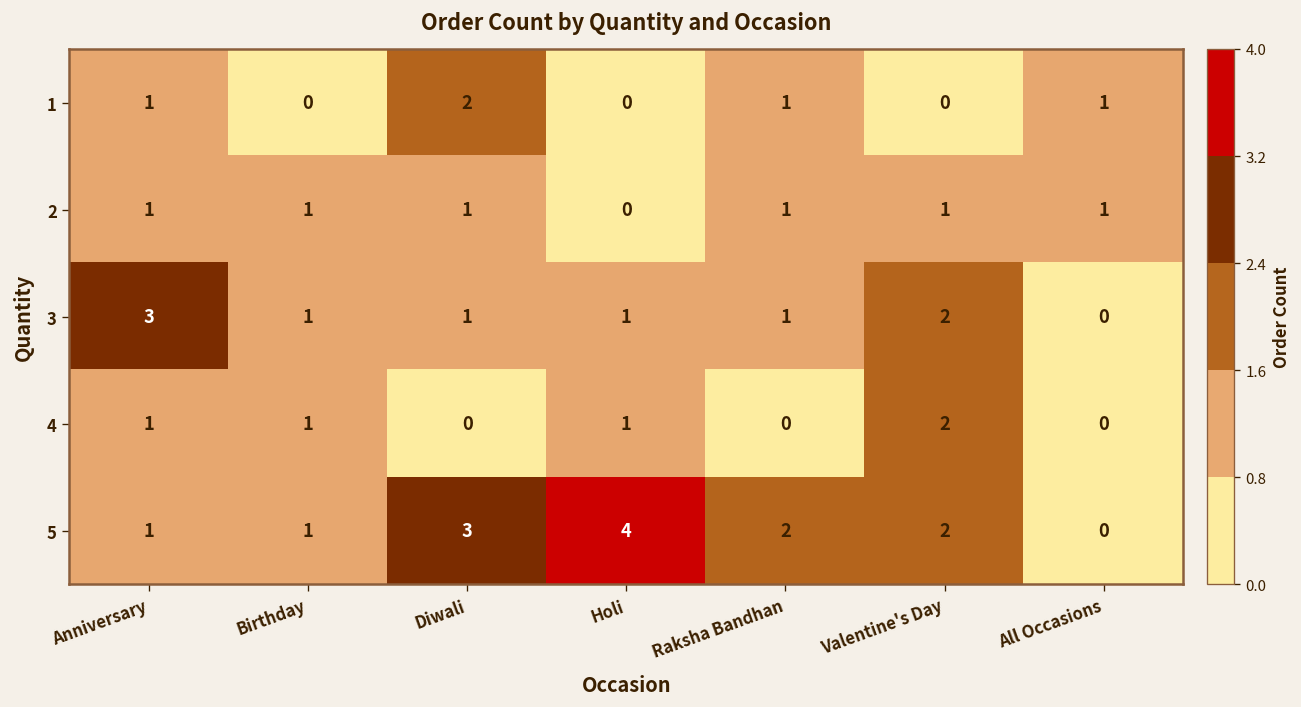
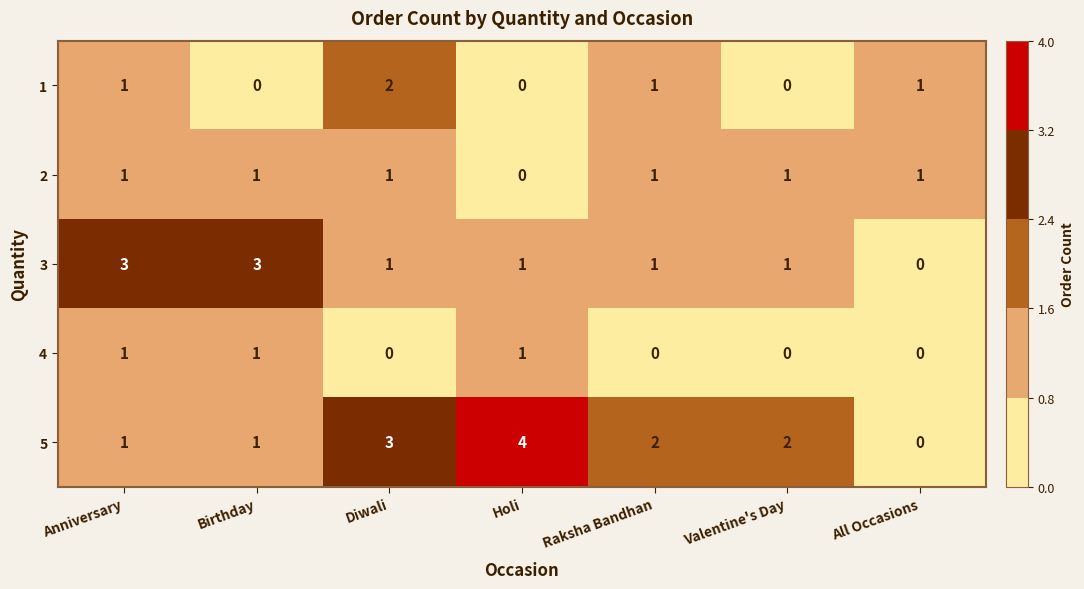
3, Birthday: 1 -> 3
3, Valentine's Day: 2 -> 1
4, Valentine's Day: 2 -> 0
